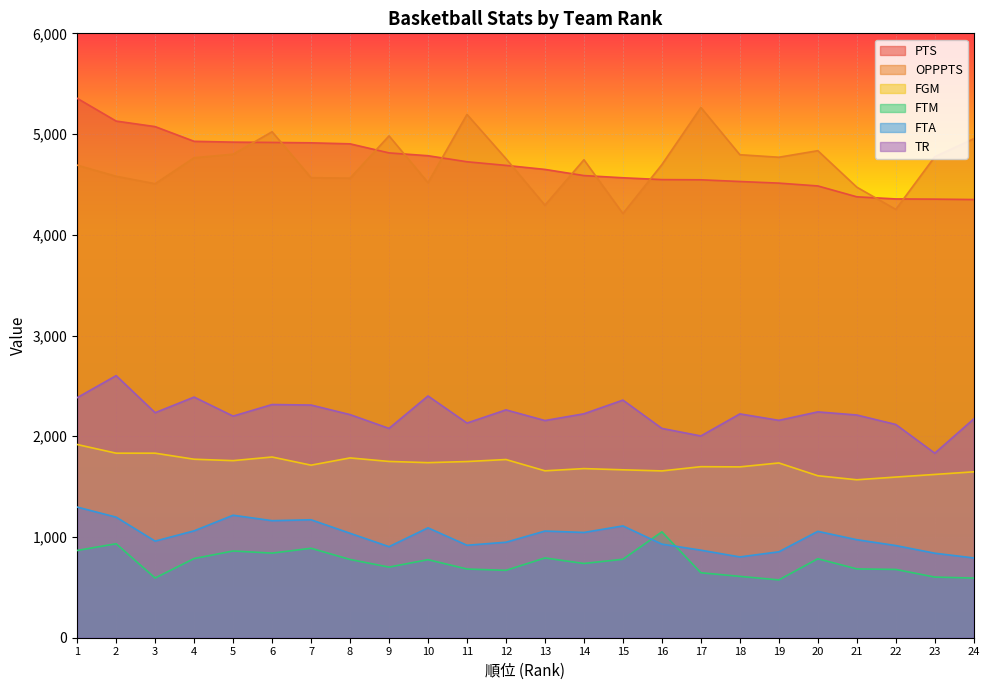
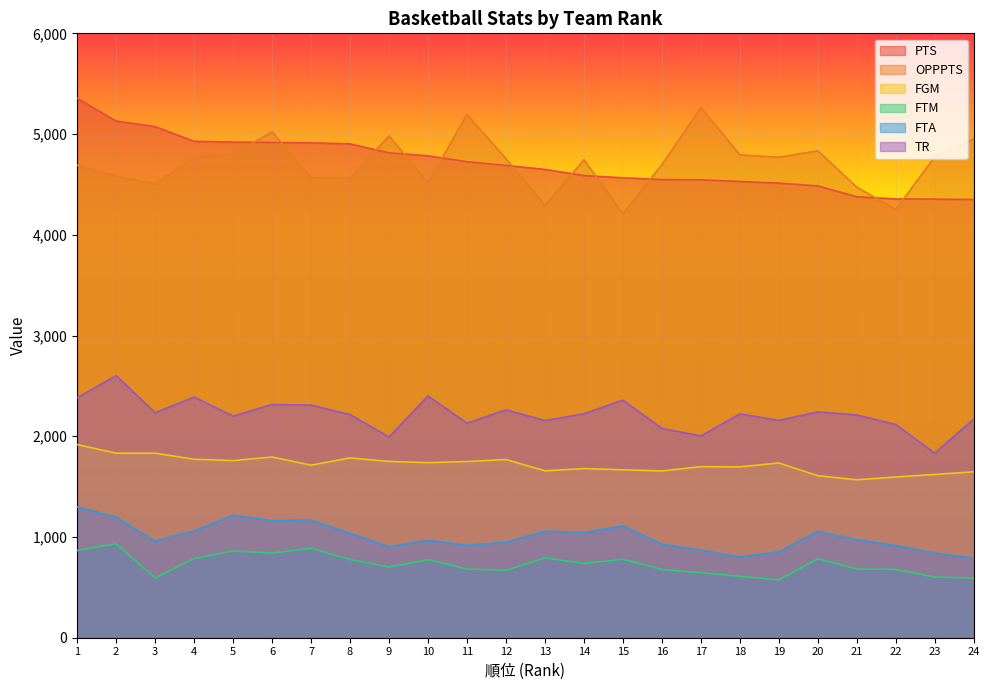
TR, 9: 2,080 -> 1,990
FTA, 10: 1,090 -> 970
FTM, 16: 1,050 -> 680
